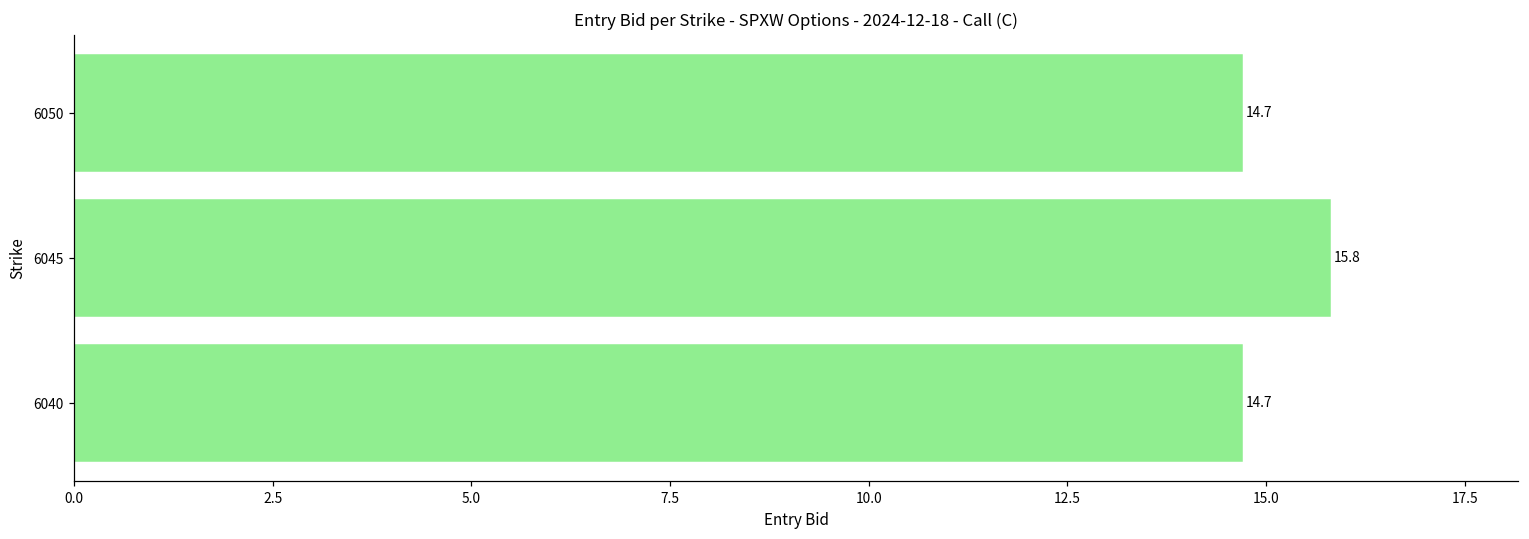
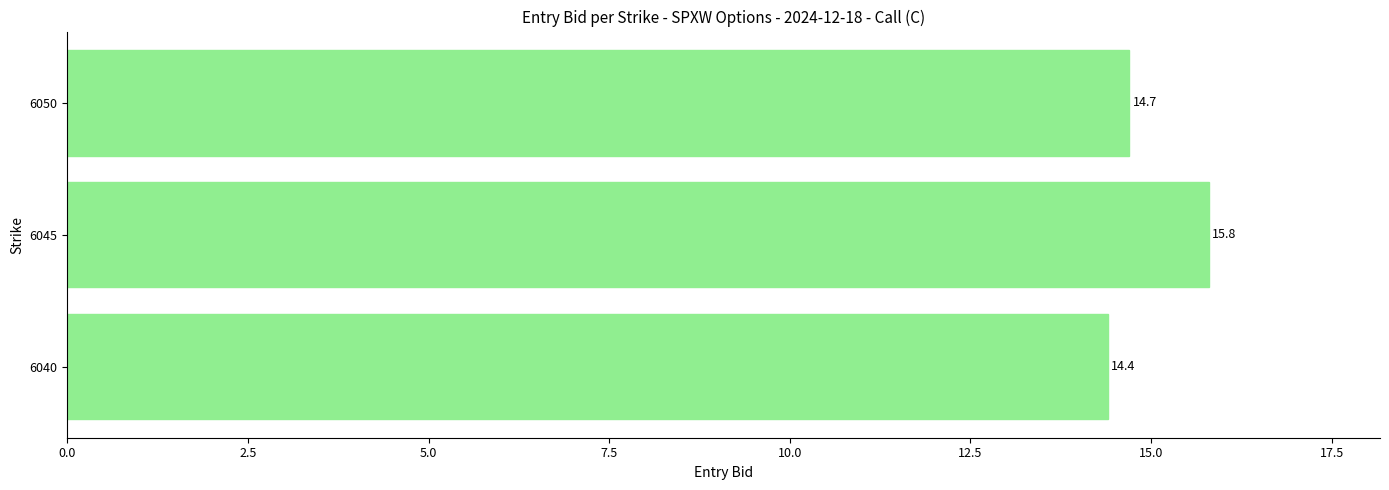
6040: 14.7 -> 14.4
